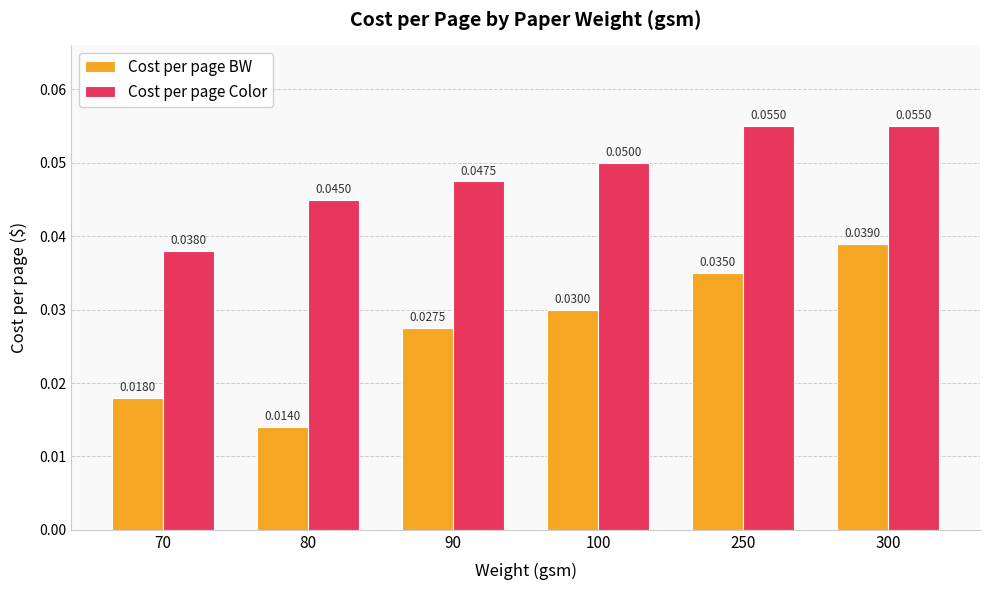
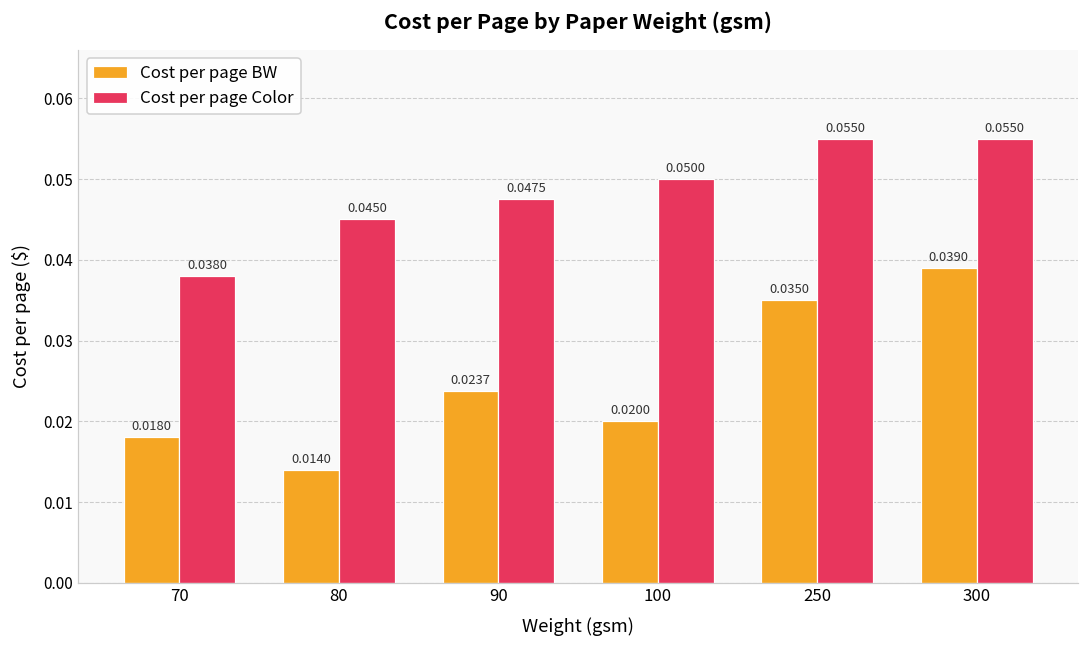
Cost per page BW, 90: 0.0275 -> 0.0237
Cost per page BW, 100: 0.0300 -> 0.0200
